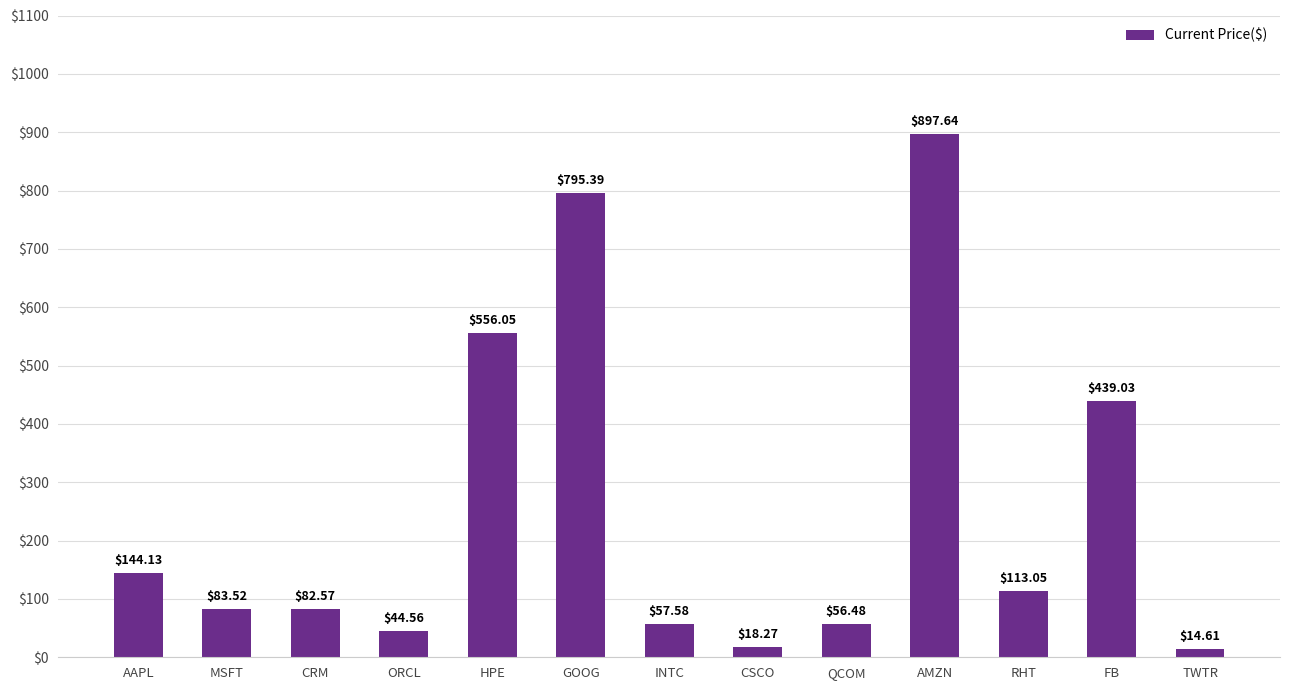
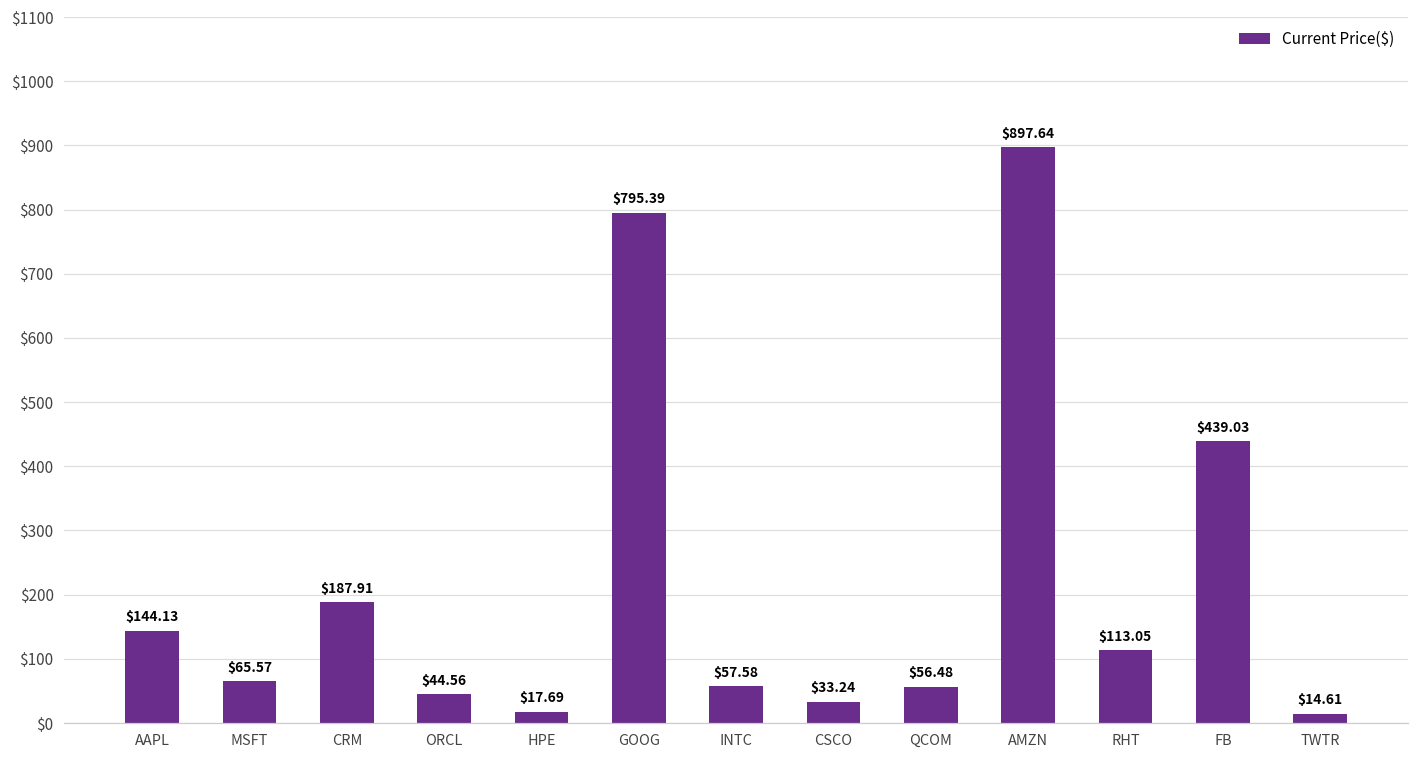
MSFT: $83.52 -> $65.57
CRM: $82.57 -> $187.91
HPE: $556.05 -> $17.69
CSCO: $18.27 -> $33.24
